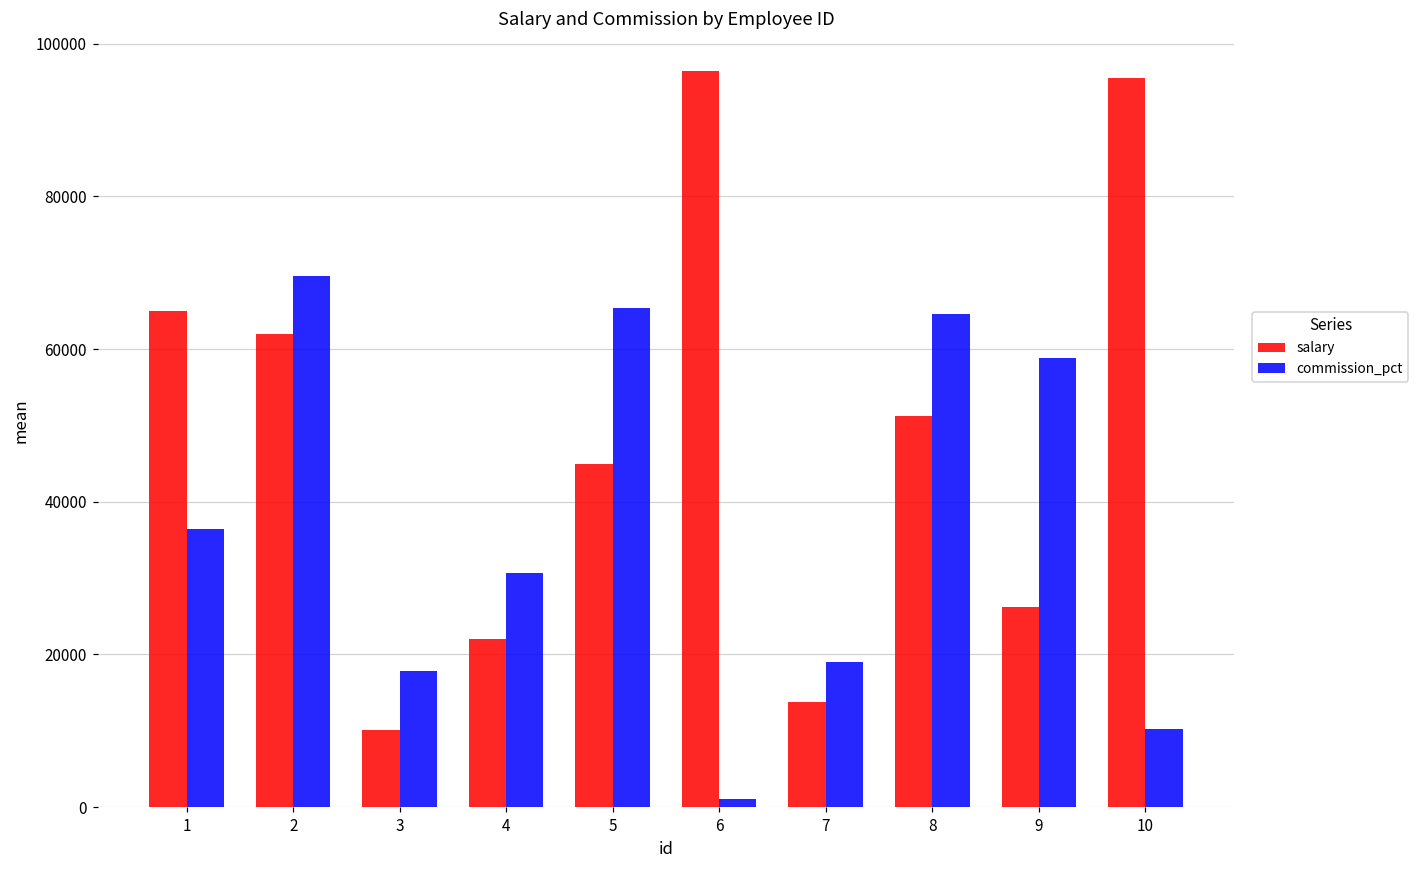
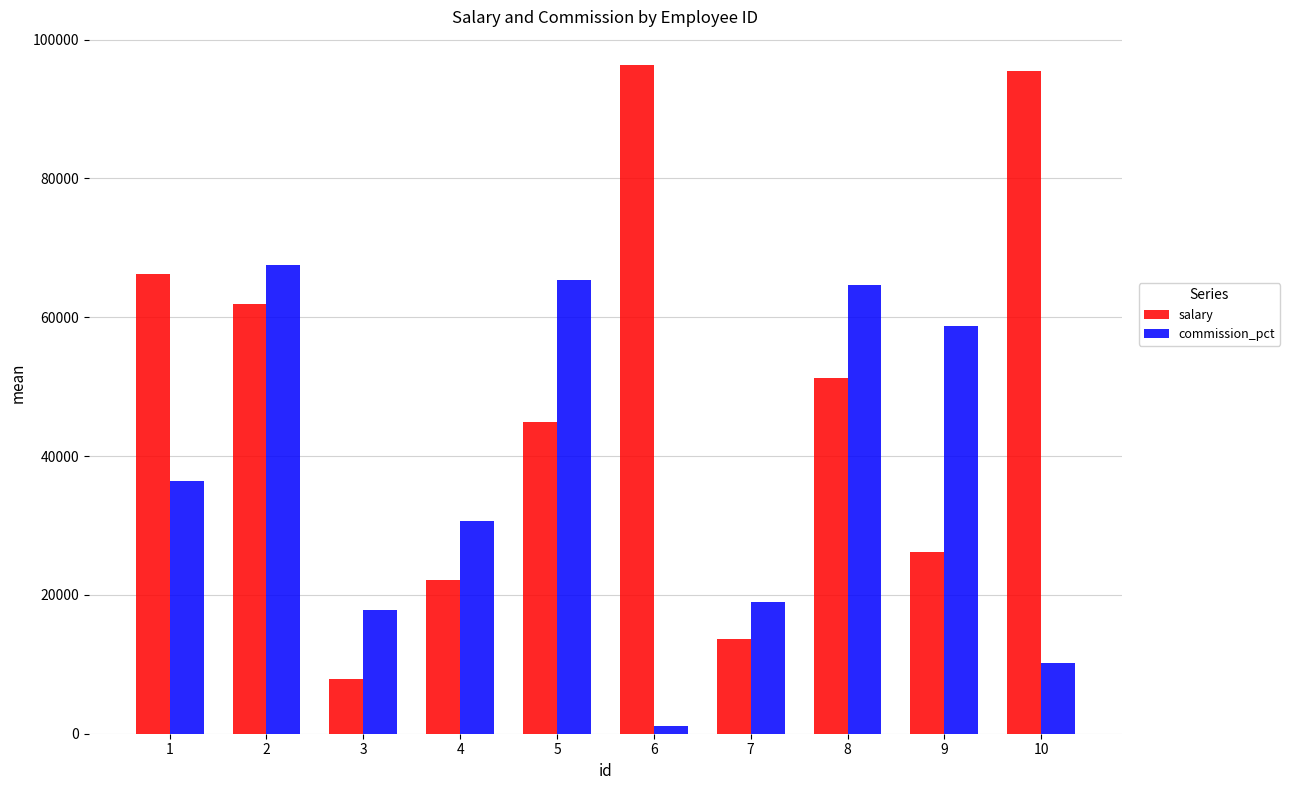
salary, 1: 65000 -> 66000
commission_pct, 2: 70000 -> 68000
salary, 3: 10000 -> 8000
